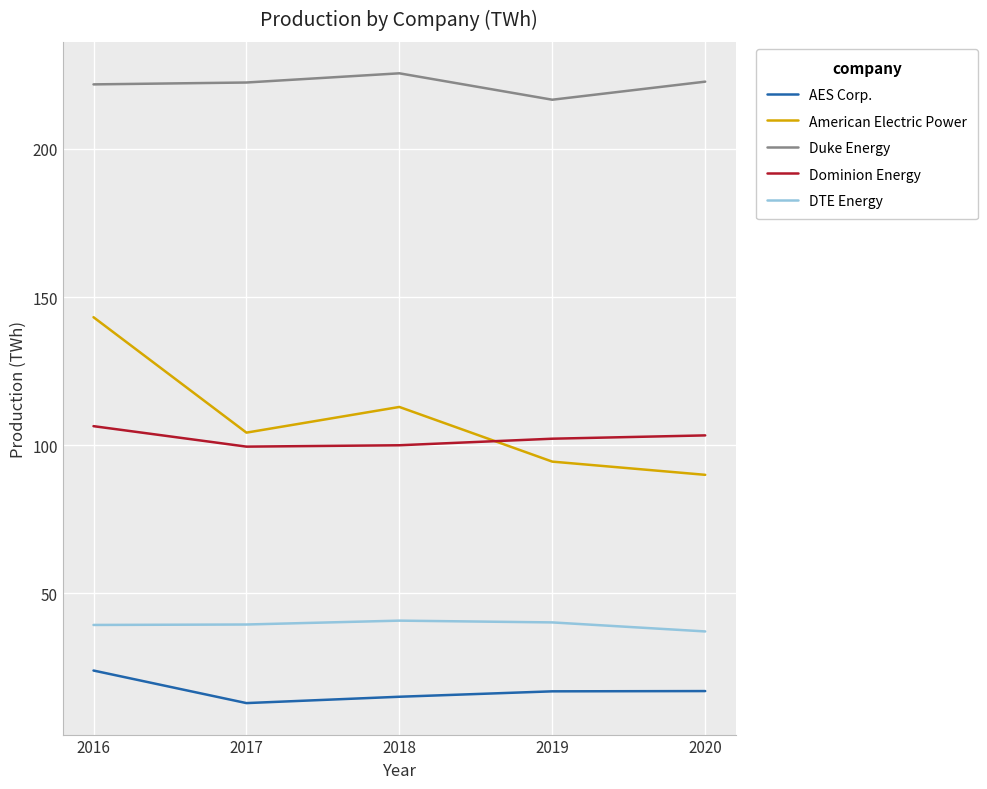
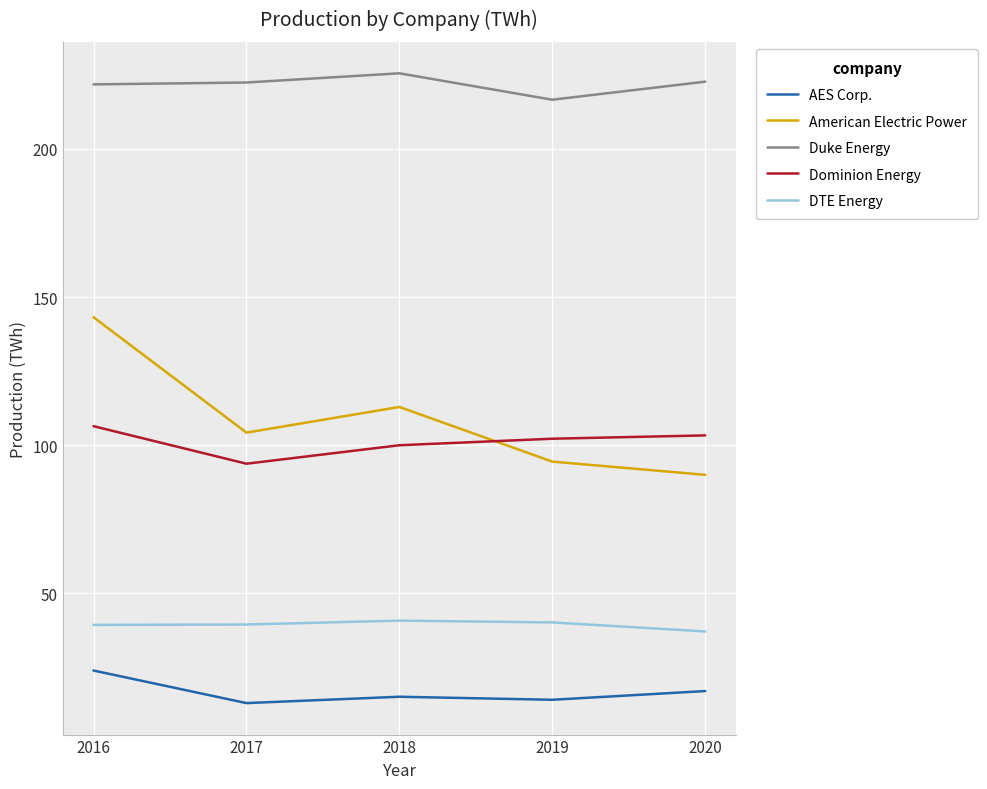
Dominion Energy, 2017: 100 -> 94
AES Corp., 2019: 17 -> 14
